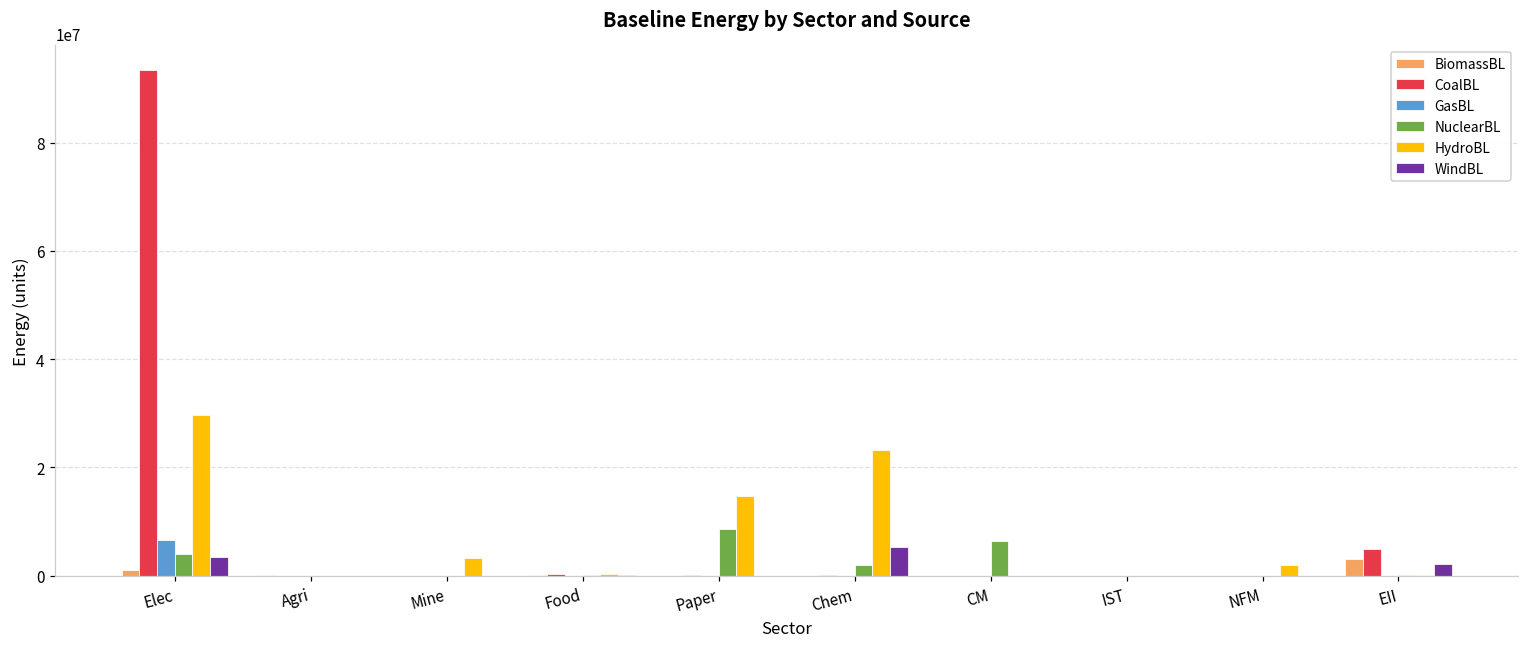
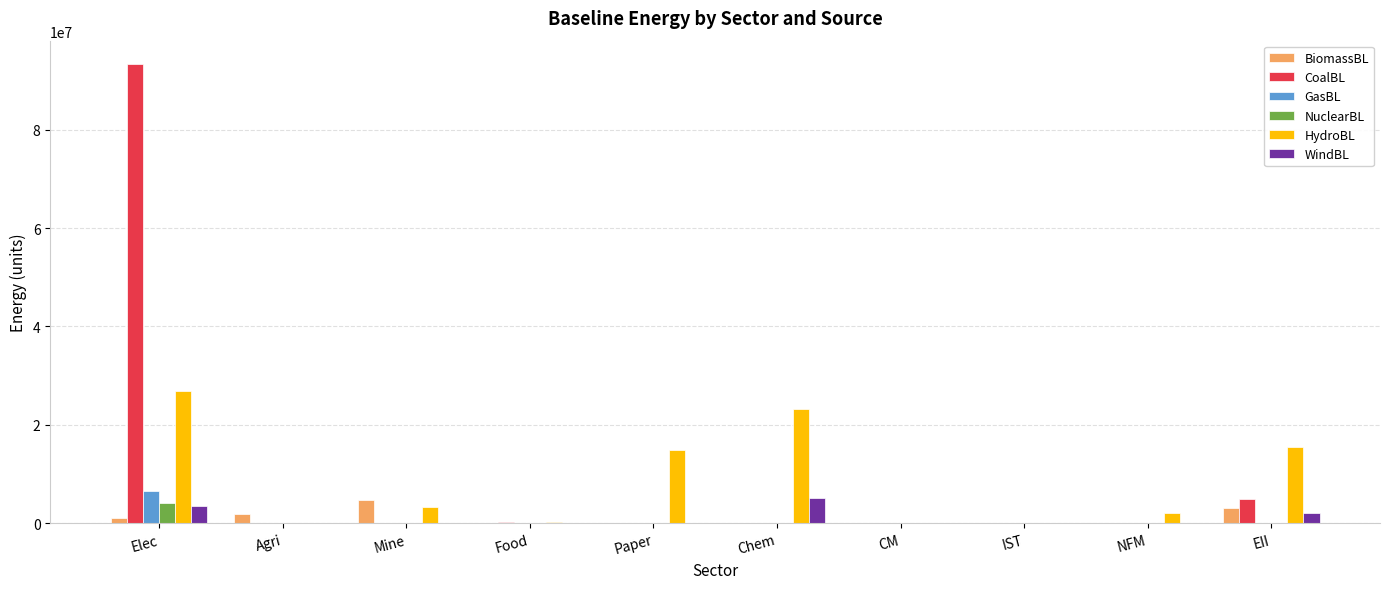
HydroBL, Elec: 30000000 -> 27000000
BiomassBL, Agri: 0 -> 2000000
BiomassBL, Mine: 0 -> 5000000
NuclearBL, Paper: 9000000 -> 0
NuclearBL, Chem: 2000000 -> 0
NuclearBL, CM: 6000000 -> 0
HydroBL, EII: 0 -> 16000000
